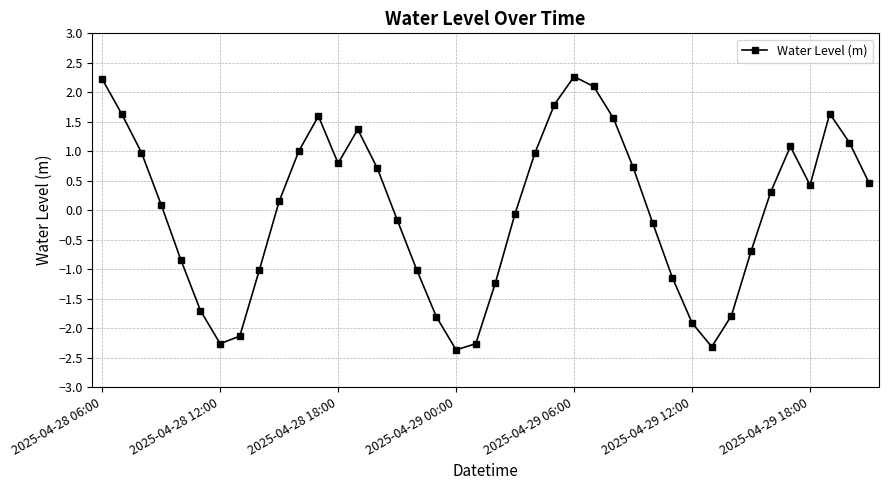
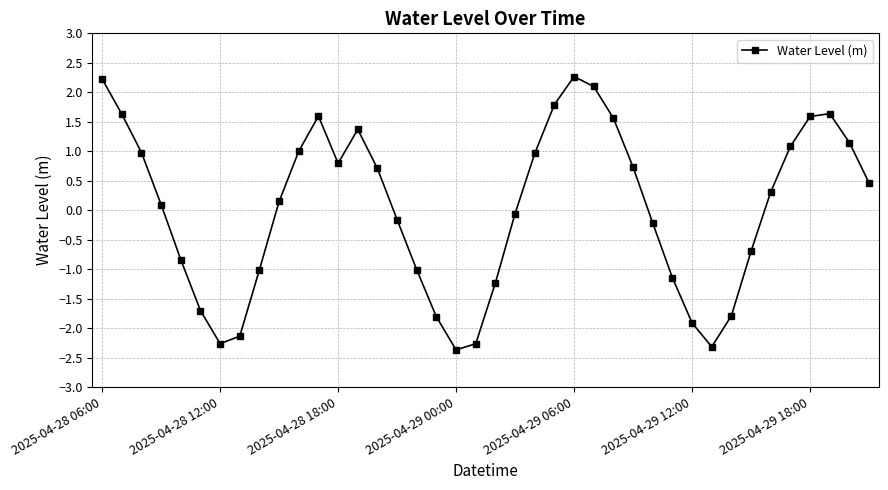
2025-04-29 18:00: 0.4 -> 1.6
